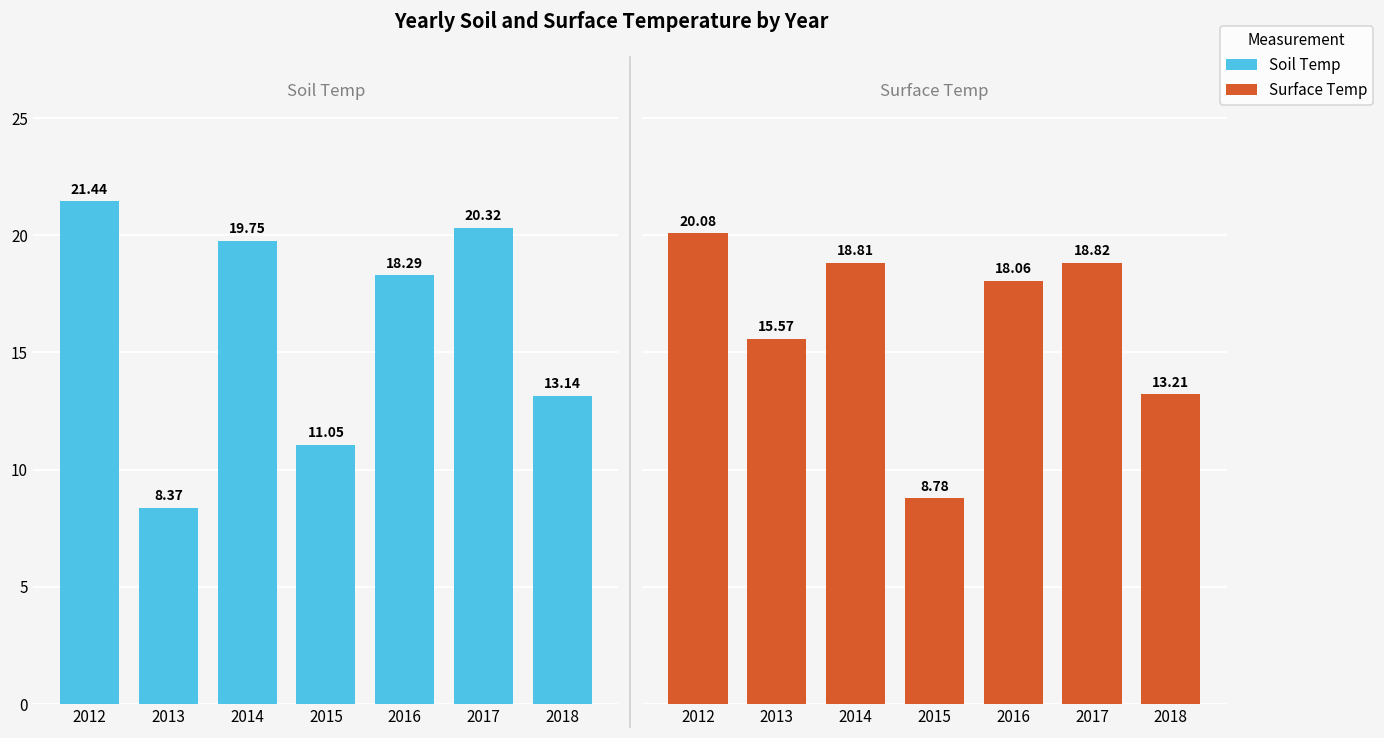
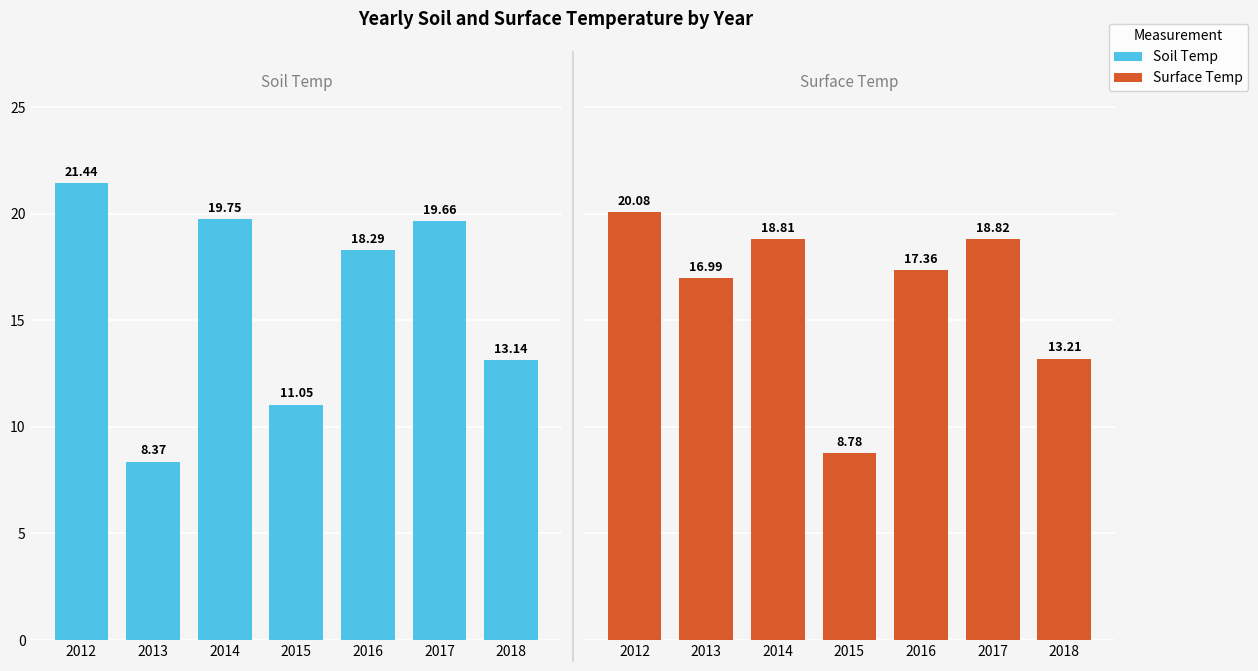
Soil Temp, 2017: 20.32 -> 19.66
Surface Temp, 2013: 15.57 -> 16.99
Surface Temp, 2016: 18.06 -> 17.36
